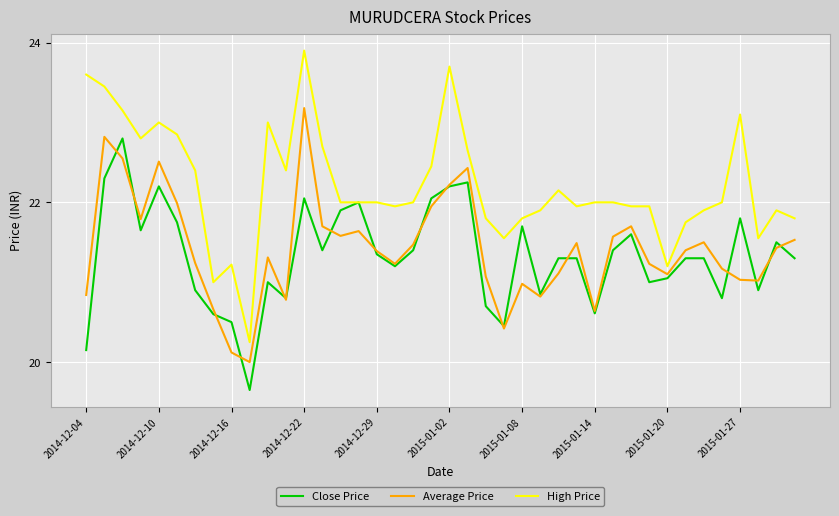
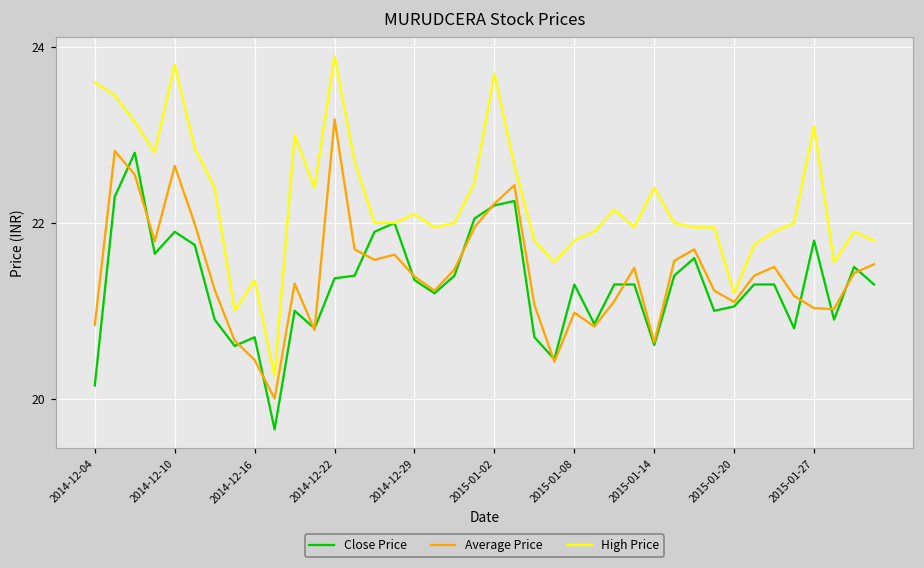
Close Price, 2014-12-10: 22.2 -> 21.9
Average Price, 2014-12-10: 22.5 -> 22.7
High Price, 2014-12-10: 23.0 -> 23.8
Close Price, 2014-12-16: 20.5 -> 20.7
Average Price, 2014-12-16: 20.1 -> 20.4
High Price, 2014-12-16: 21.2 -> 21.4
Close Price, 2014-12-22: 22.1 -> 21.4
High Price, 2014-12-29: 22.0 -> 22.1
Close Price, 2015-01-08: 21.7 -> 21.3
High Price, 2015-01-14: 22.0 -> 22.4
